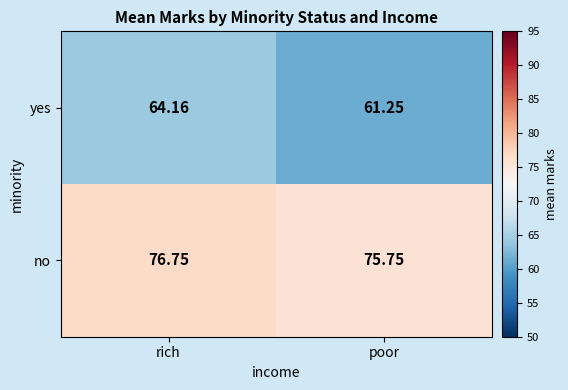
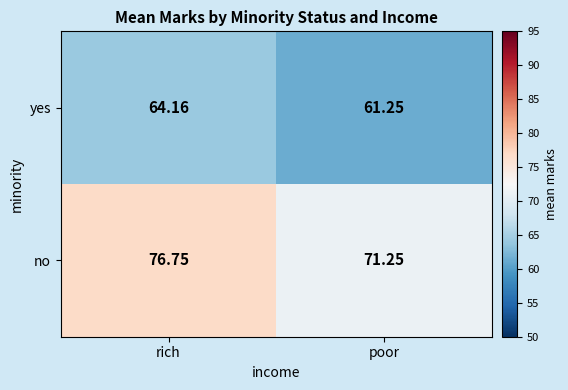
no, poor: 75.75 -> 71.25
